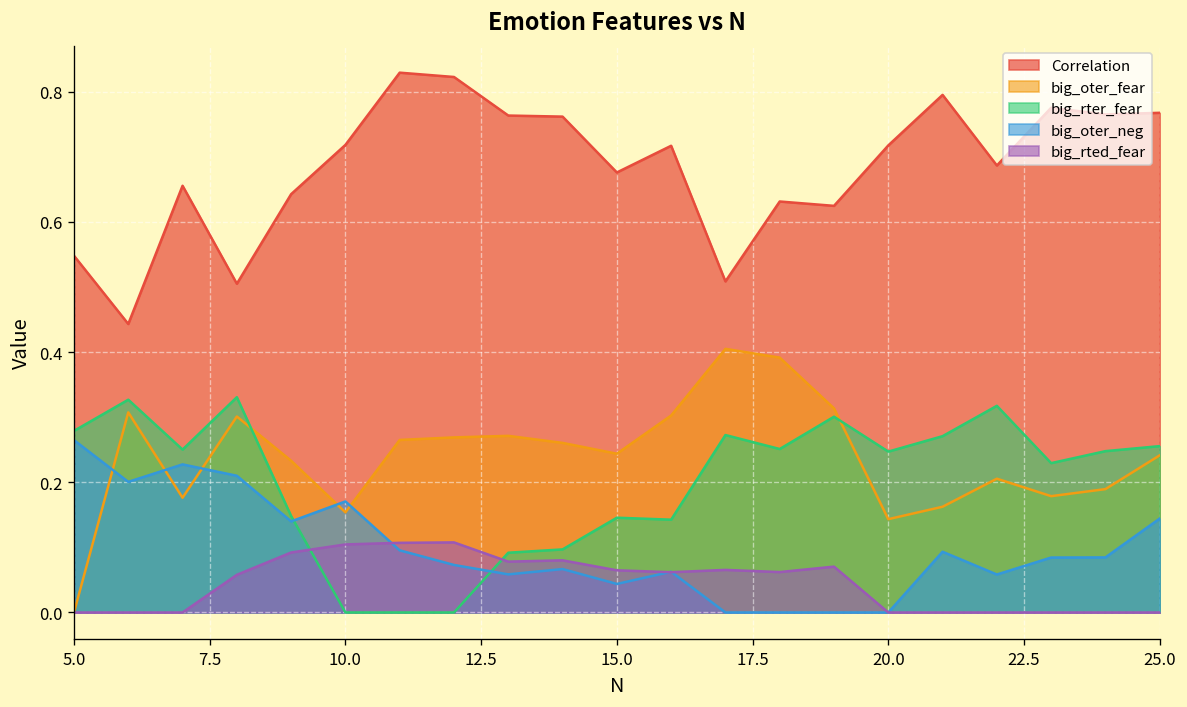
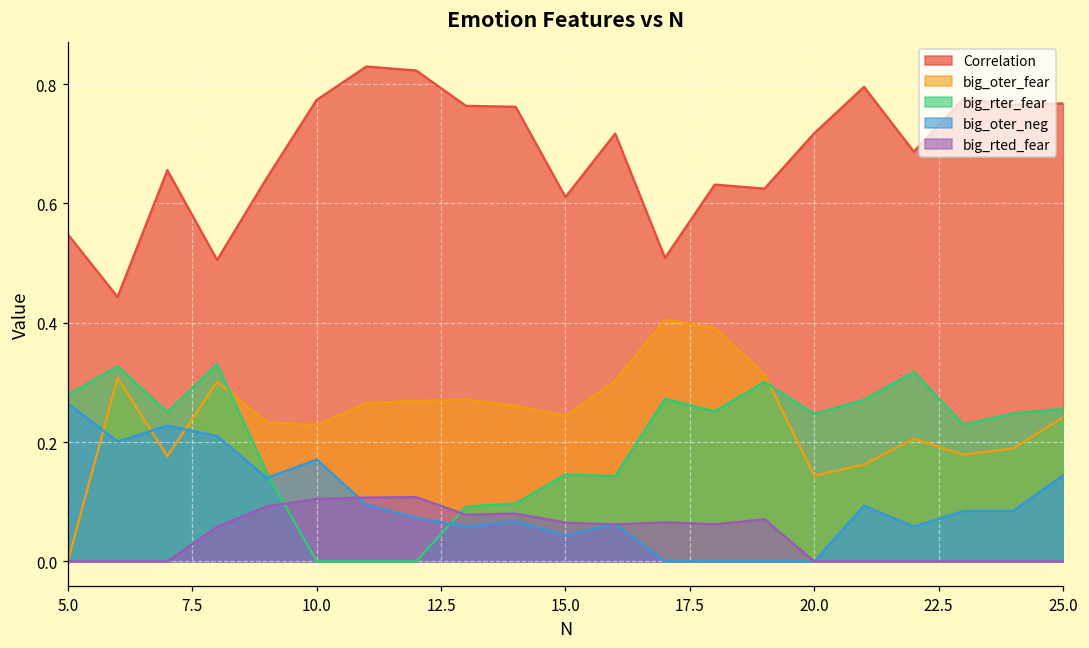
Correlation, 10.0: 0.72 -> 0.77
big_oter_fear, 10.0: 0.15 -> 0.23
Correlation, 15.0: 0.68 -> 0.61
